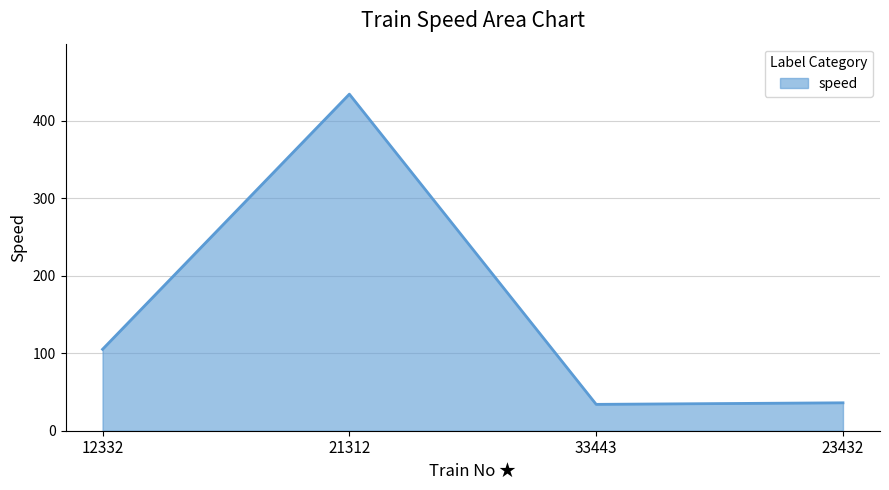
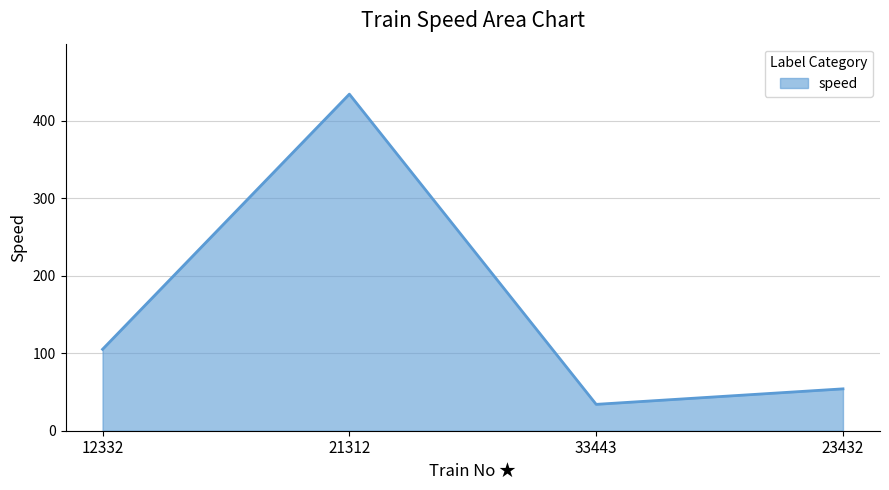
23432: 40 -> 50
